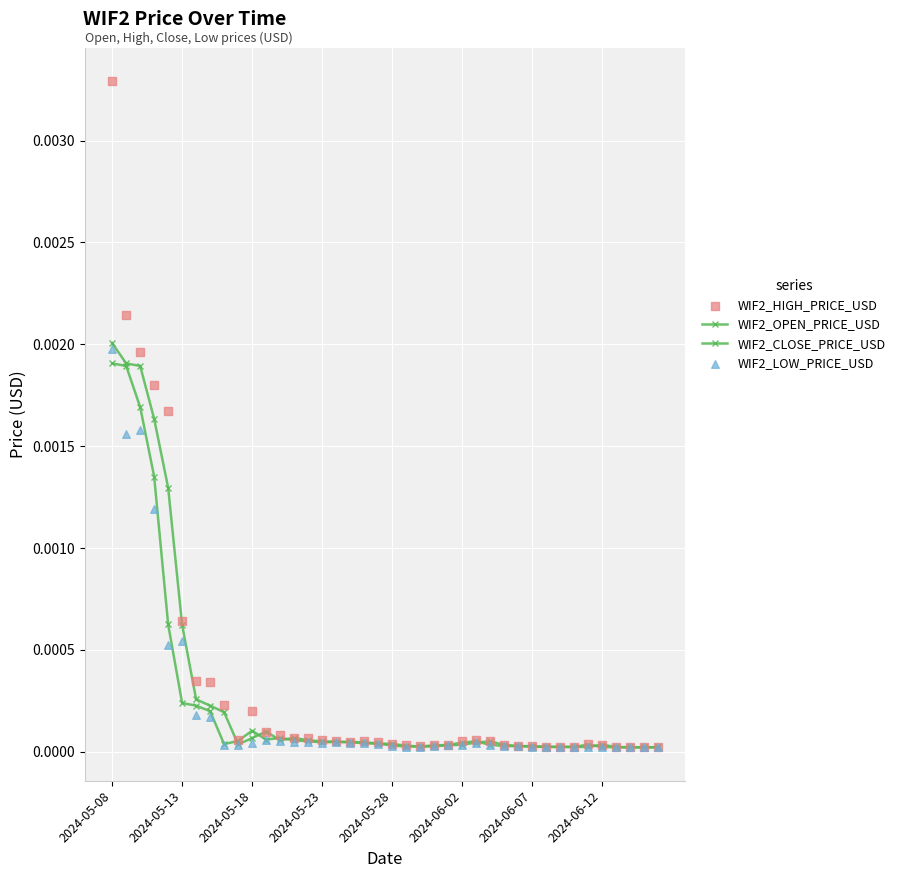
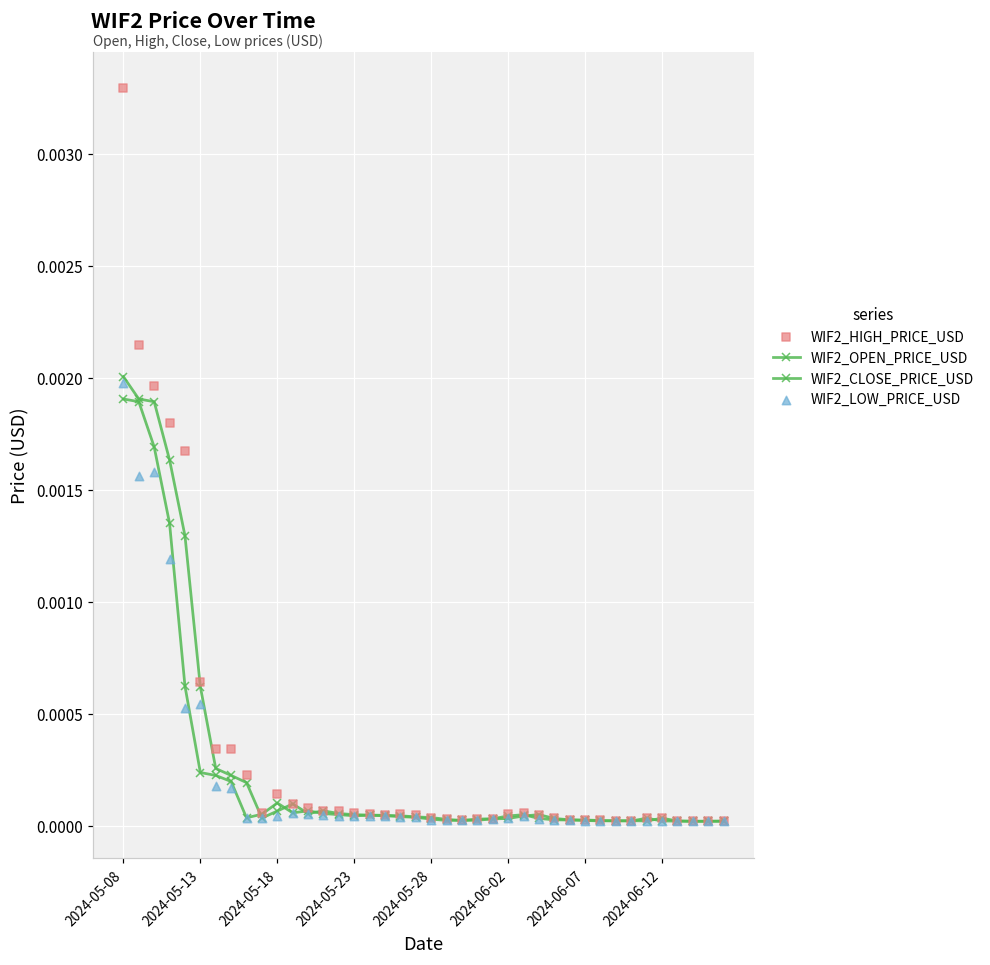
WIF2_HIGH_PRICE_USD, 2024-05-18: 0.00020 -> 0.00014
